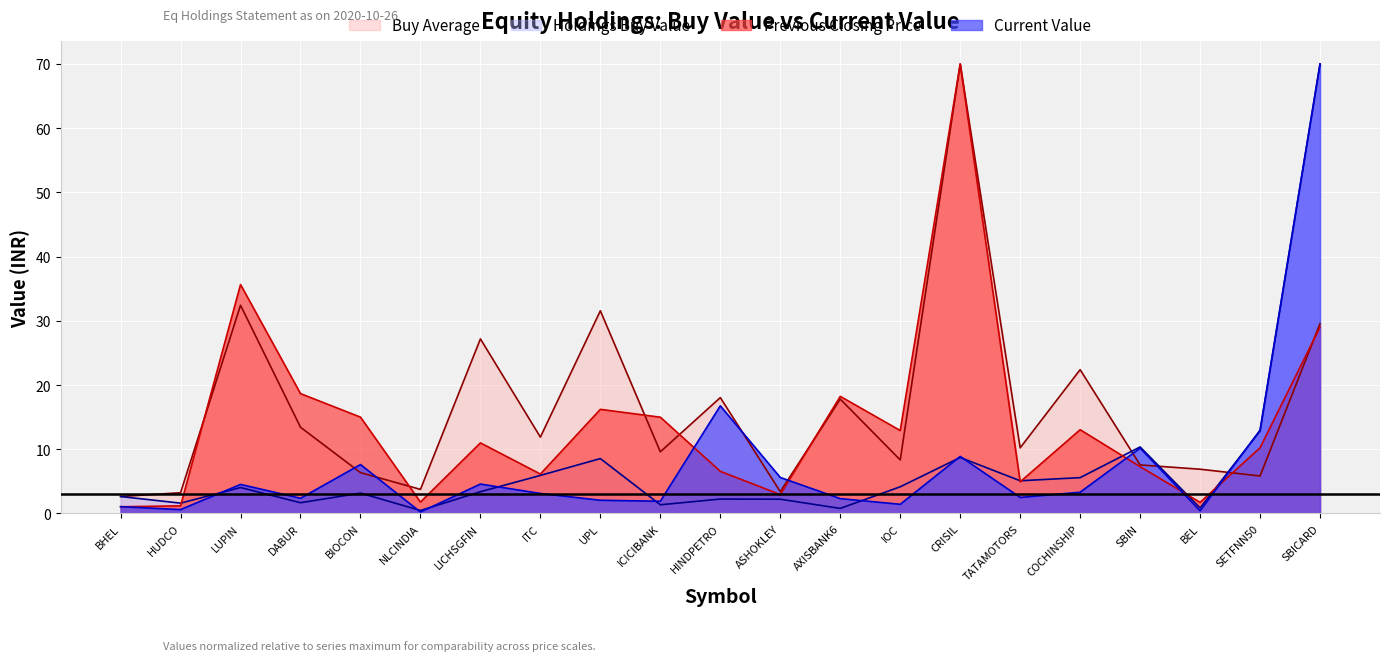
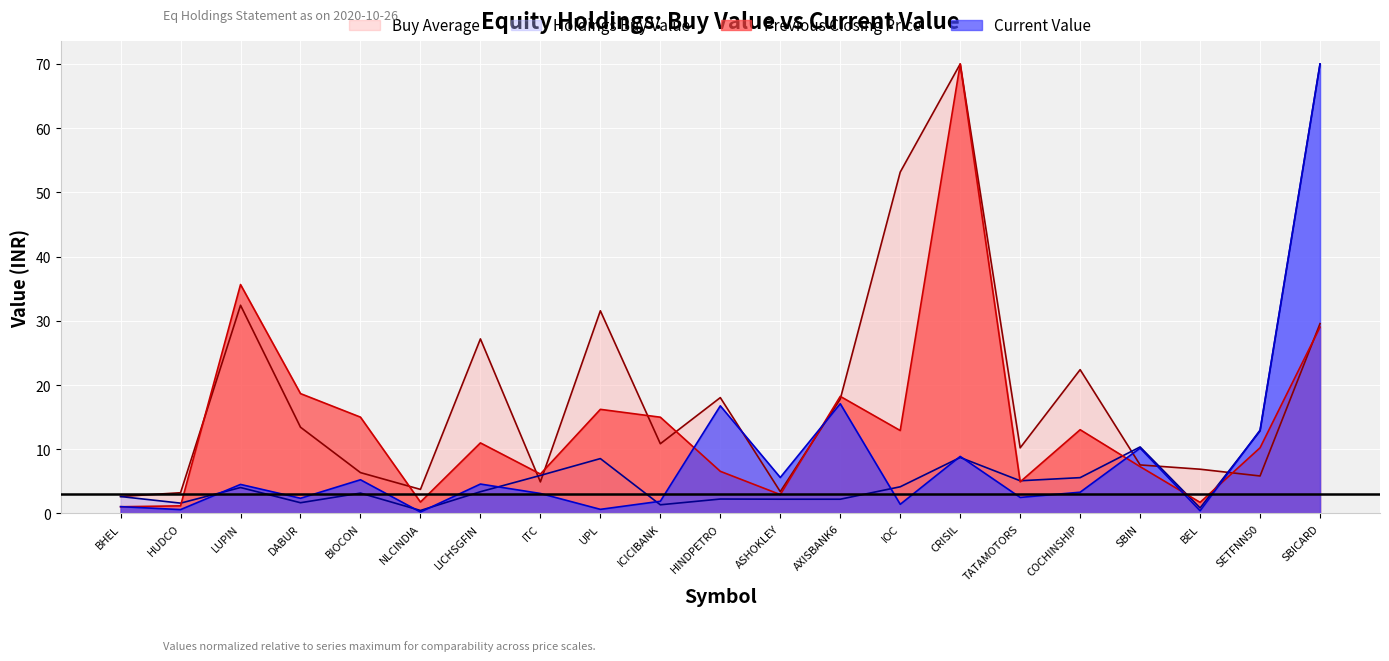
Current Value, BIOCON: 8 -> 5
Buy Average, ITC: 12 -> 5
Current Value, UPL: 2 -> 1
Buy Average, ICICIBANK: 10 -> 11
Holdings Buy Value, AXISBANK6: 1 -> 2
Current Value, AXISBANK6: 2 -> 17
Buy Average, IOC: 8 -> 53
